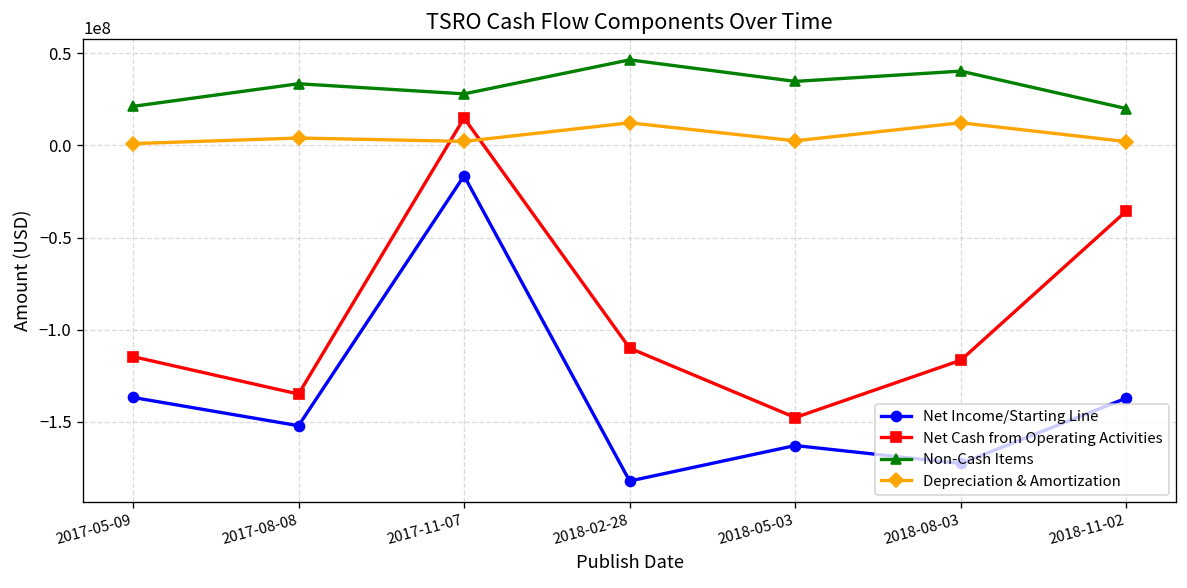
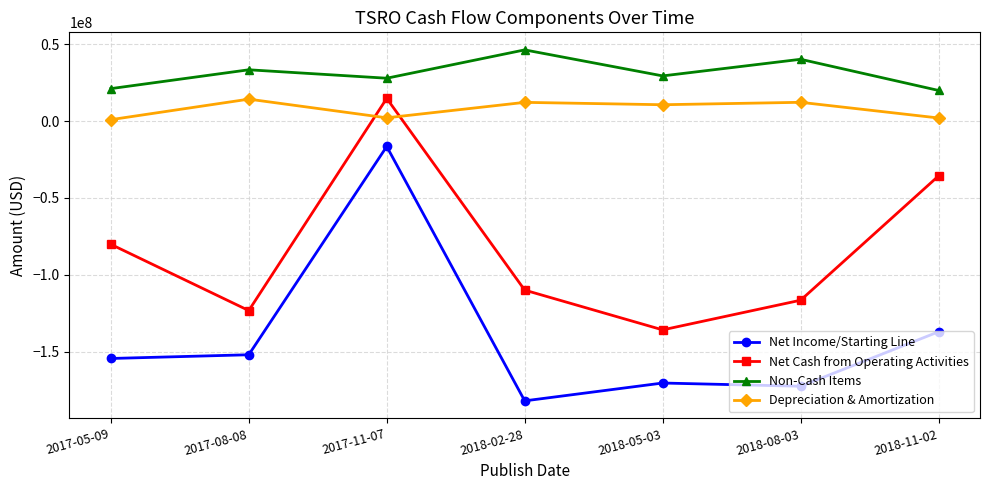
Net Income/Starting Line, 2017-05-09: -137000000 -> -154000000
Net Cash from Operating Activities, 2017-05-09: -115000000 -> -80000000
Net Cash from Operating Activities, 2017-08-08: -135000000 -> -123000000
Depreciation & Amortization, 2017-08-08: 4000000 -> 14000000
Net Income/Starting Line, 2018-05-03: -163000000 -> -170000000
Net Cash from Operating Activities, 2018-05-03: -148000000 -> -136000000
Non-Cash Items, 2018-05-03: 35000000 -> 29000000
Depreciation & Amortization, 2018-05-03: 2000000 -> 11000000
